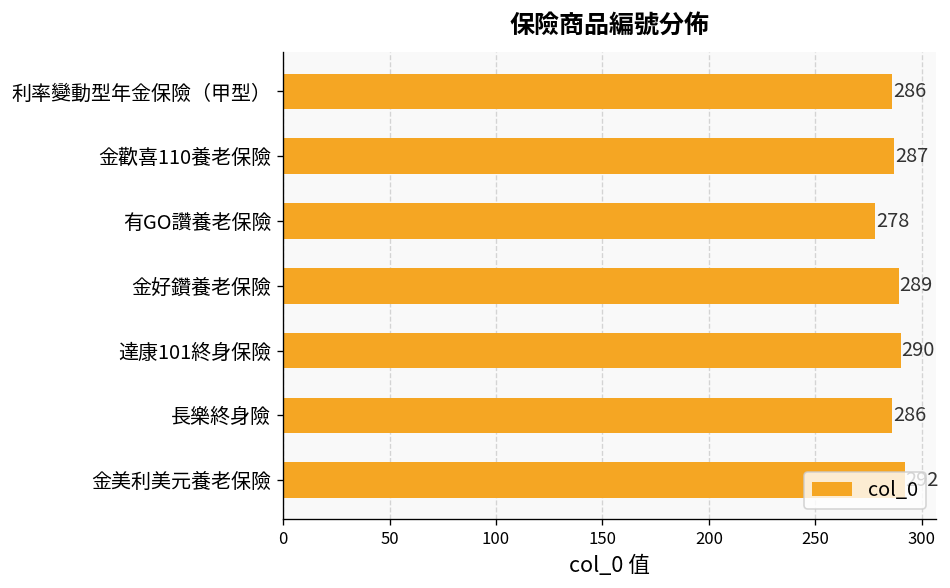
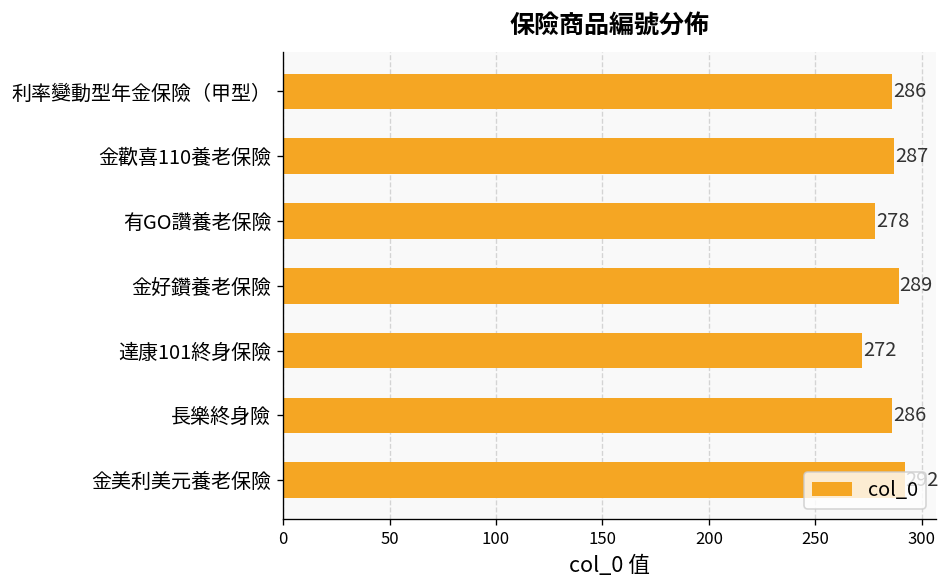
達康101終身保險: 290 -> 272
